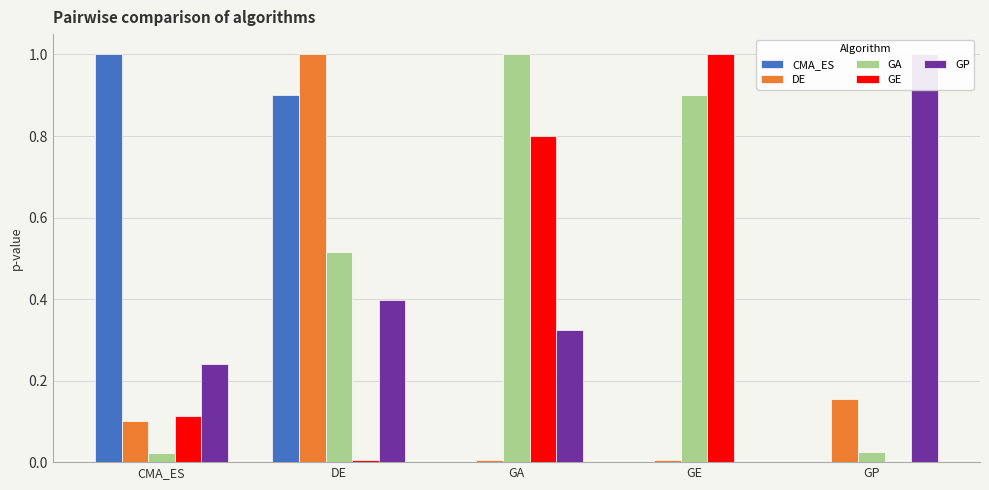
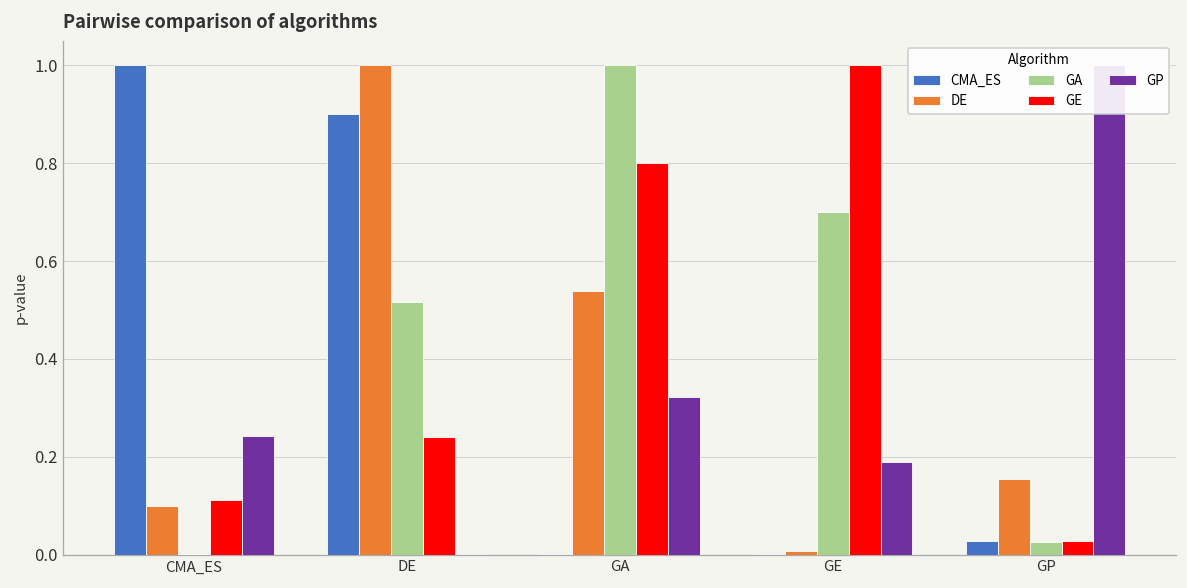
GA, CMA_ES: 0.02 -> 0.00
GE, DE: 0.01 -> 0.24
GP, DE: 0.40 -> 0.00
DE, GA: 0.01 -> 0.54
GA, GE: 0.9 -> 0.7
GP, GE: 0.00 -> 0.19
CMA_ES, GP: 0.00 -> 0.03
GE, GP: 0.00 -> 0.03
